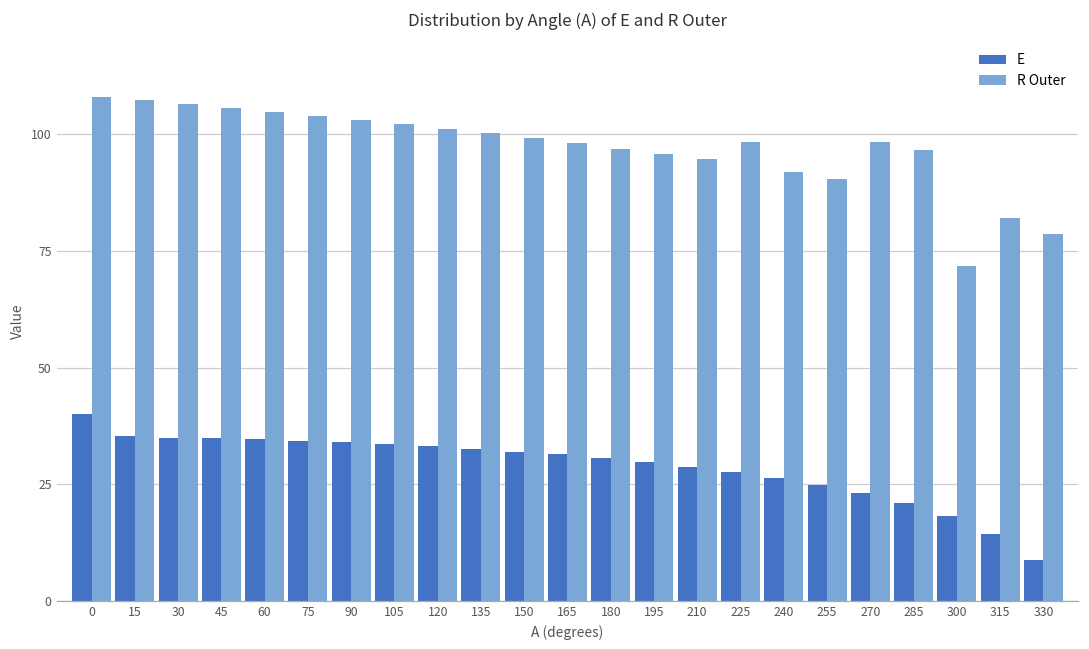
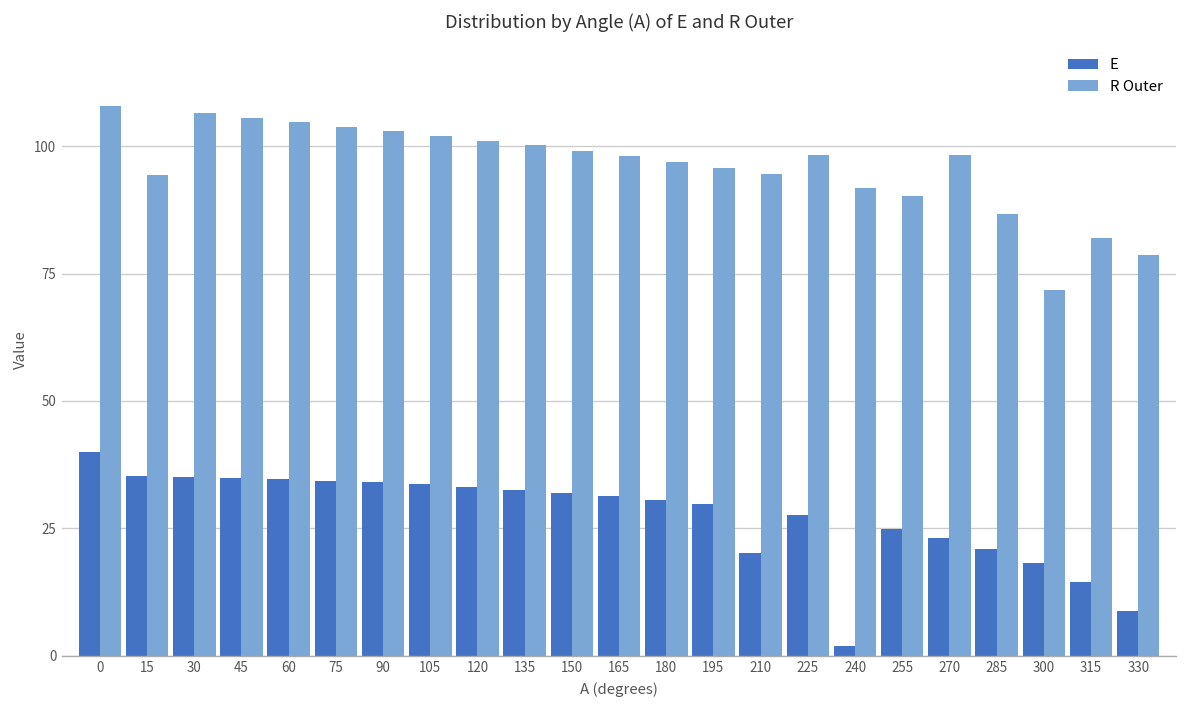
R Outer, 15: 107 -> 94
E, 210: 29 -> 20
E, 240: 26 -> 2
R Outer, 285: 97 -> 87
